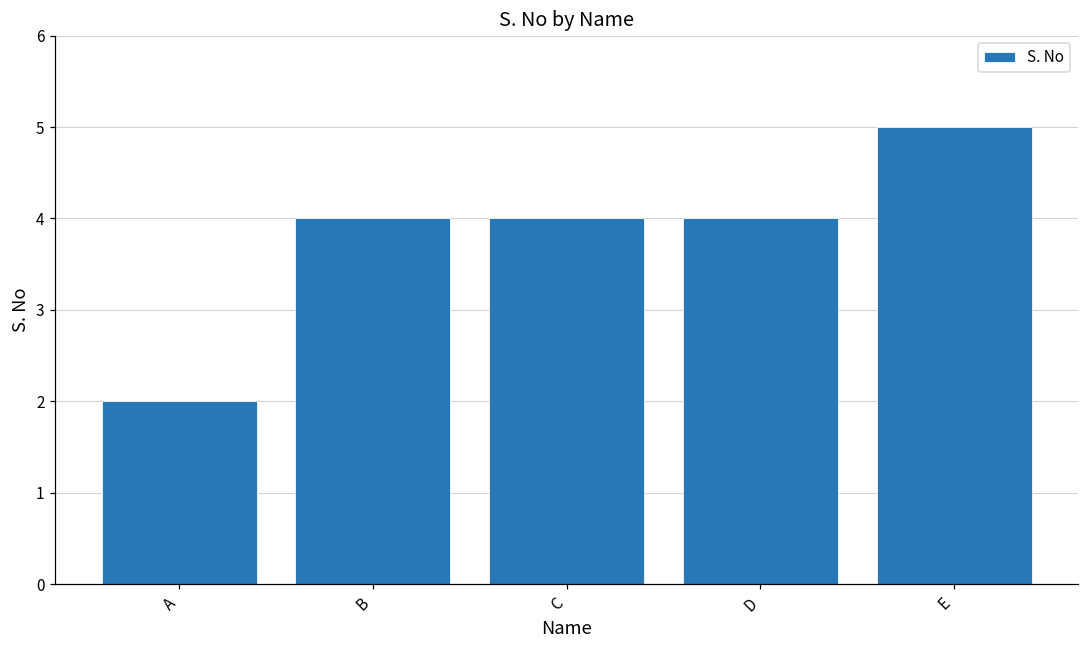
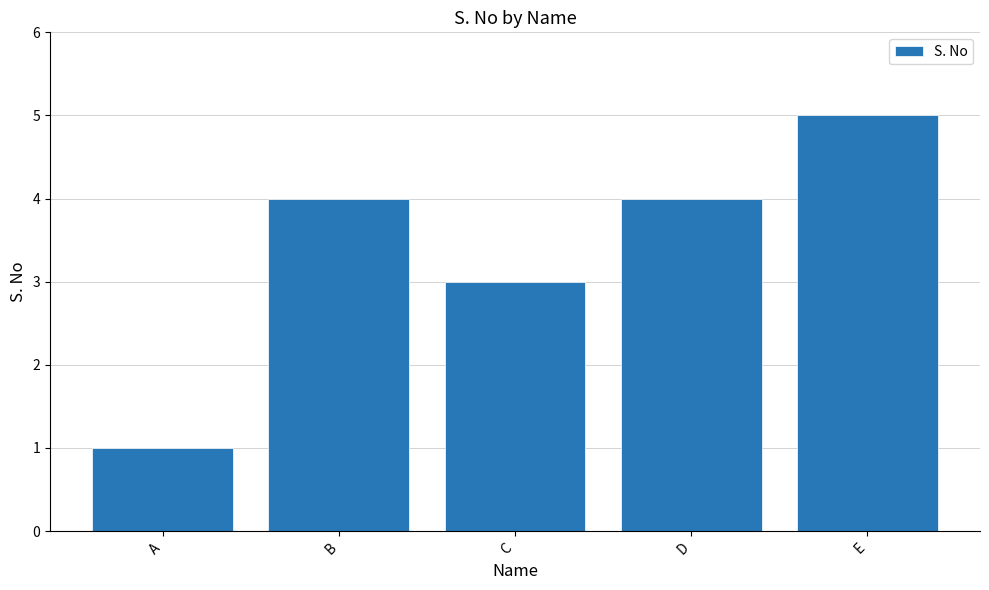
A: 2 -> 1
C: 4 -> 3
